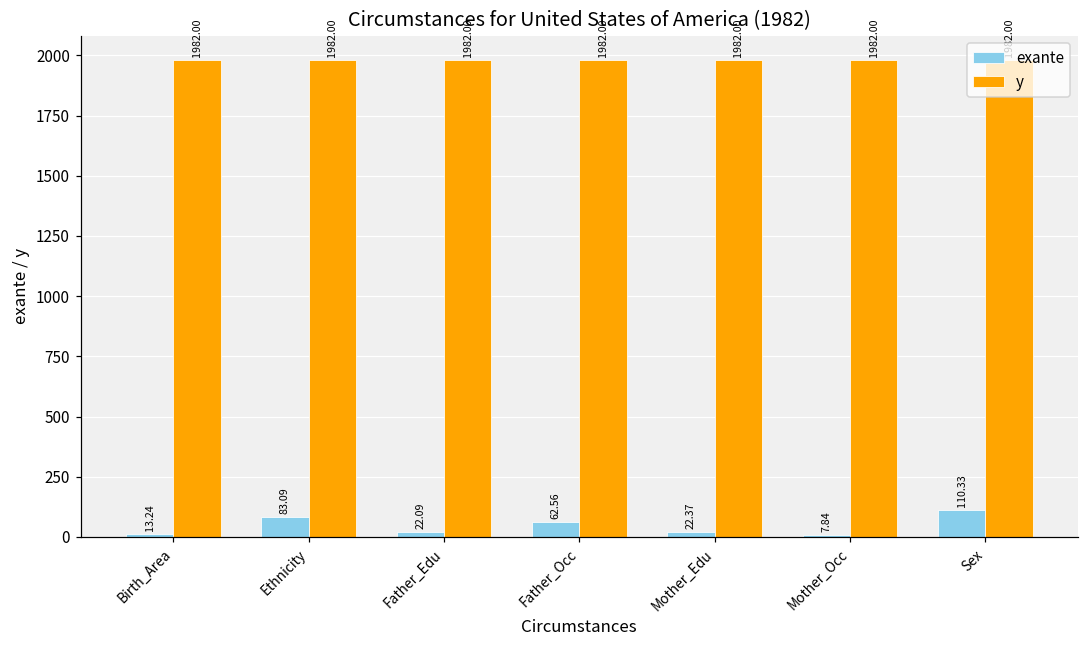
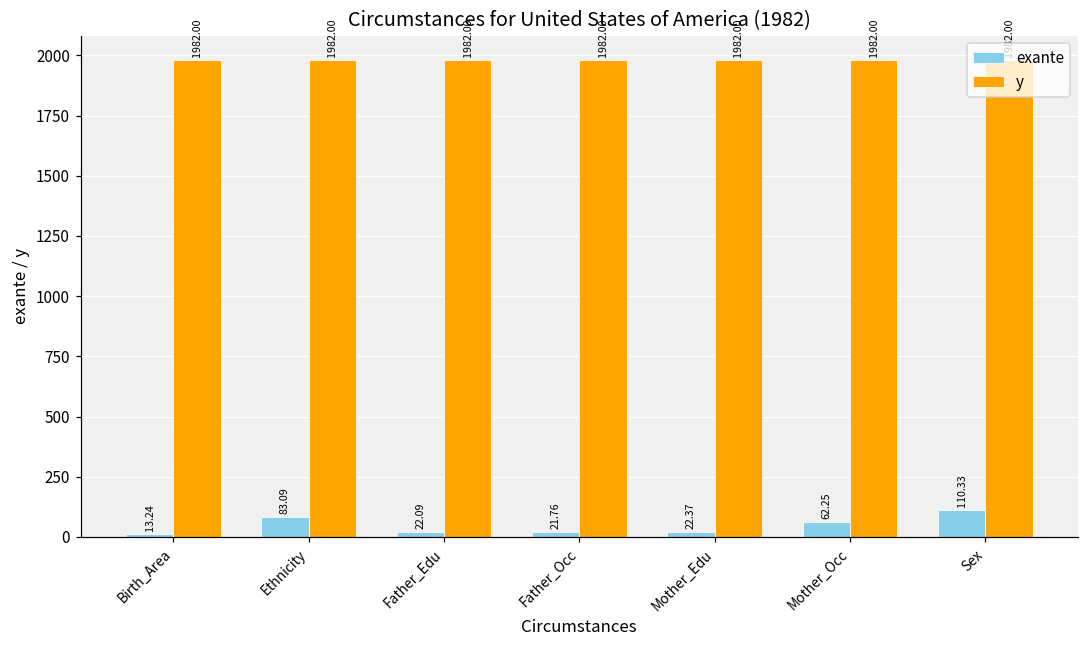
exante, Father_Occ: 62.56 -> 21.76
exante, Mother_Occ: 7.84 -> 62.25
